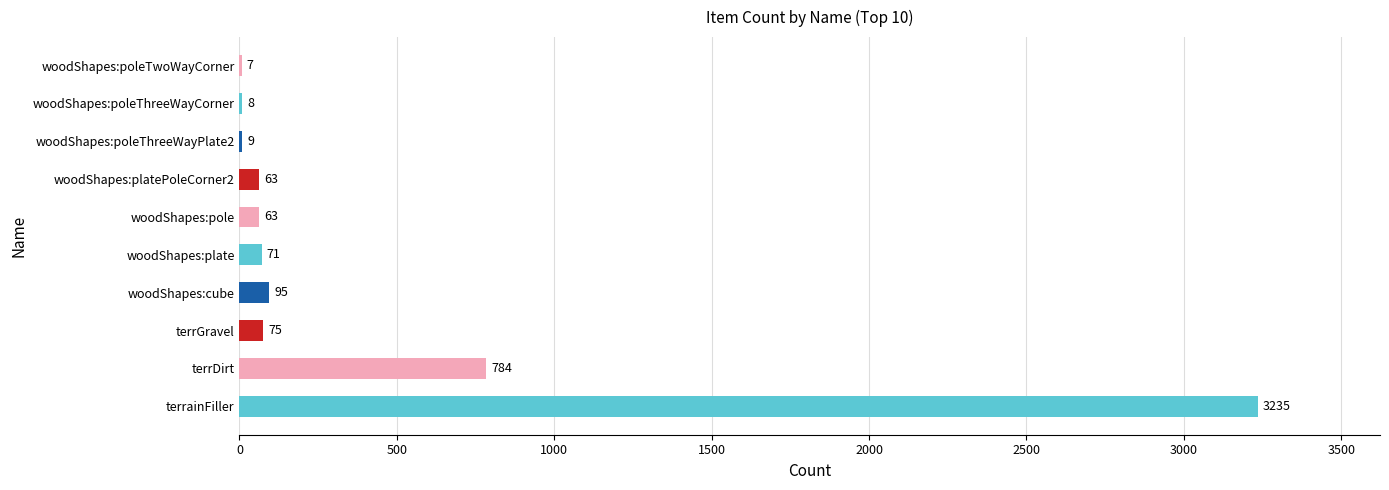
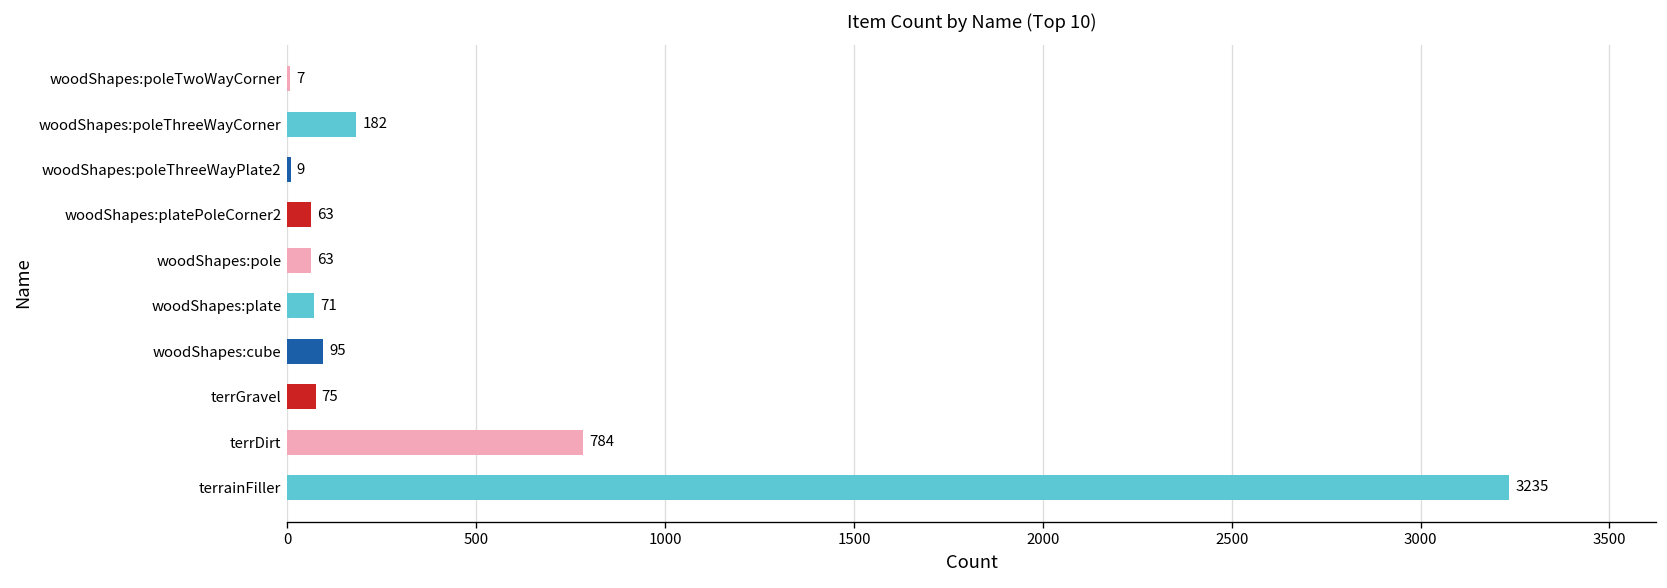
woodShapes:poleThreeWayCorner: 8 -> 182
